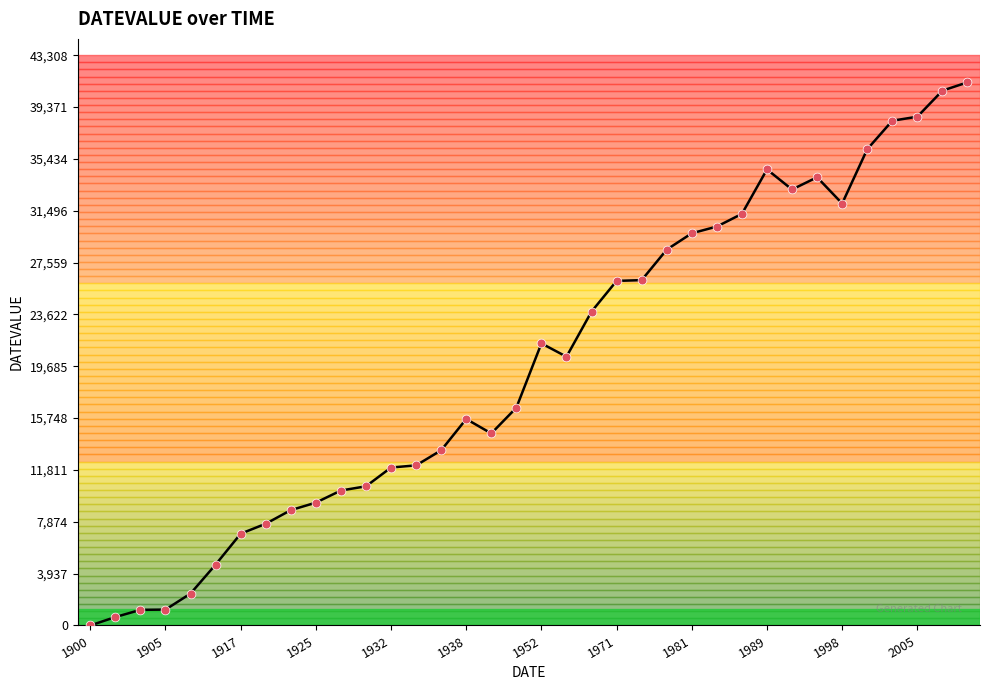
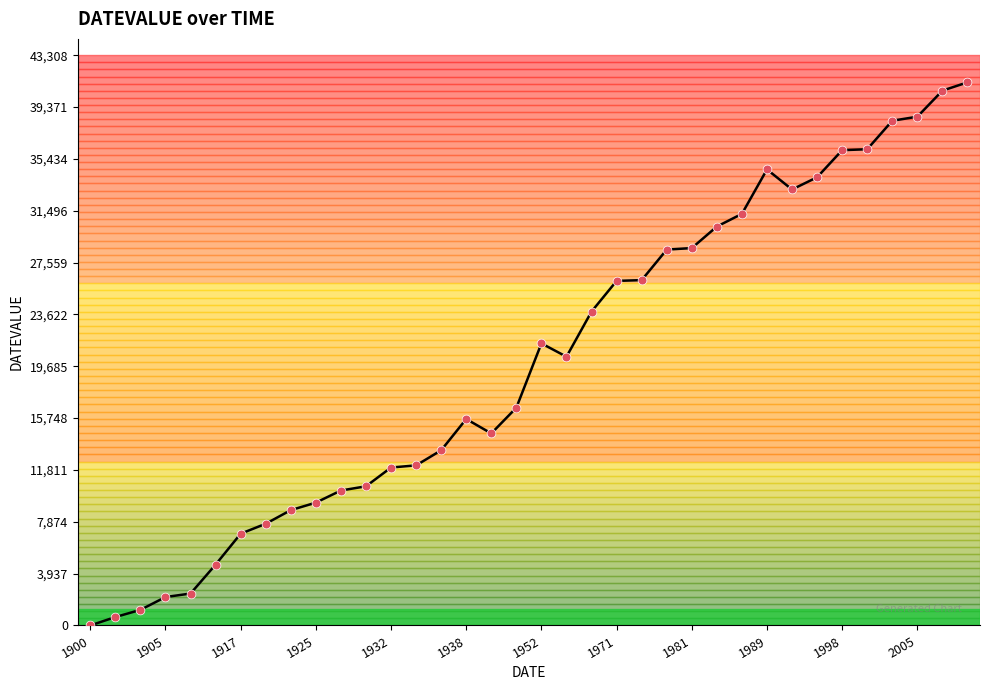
1905: 1,200 -> 2,200
1981: 29,800 -> 28,700
1998: 32,000 -> 36,100
